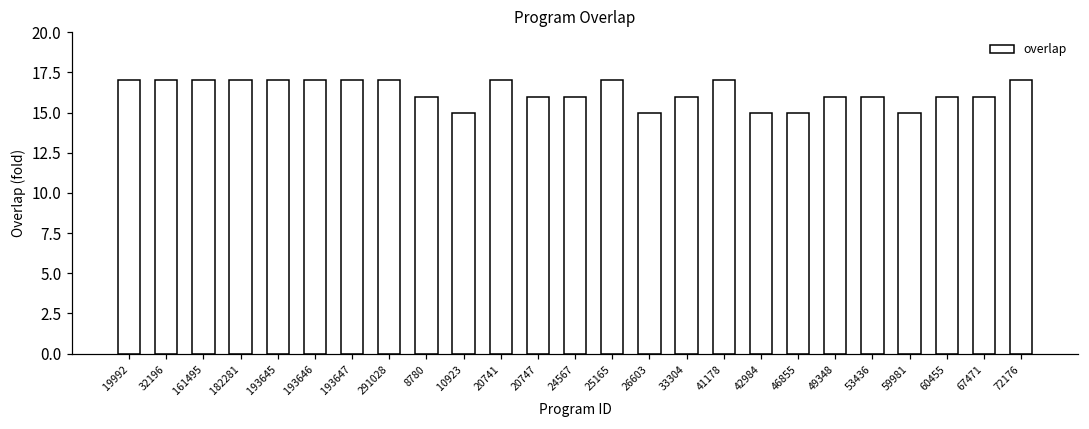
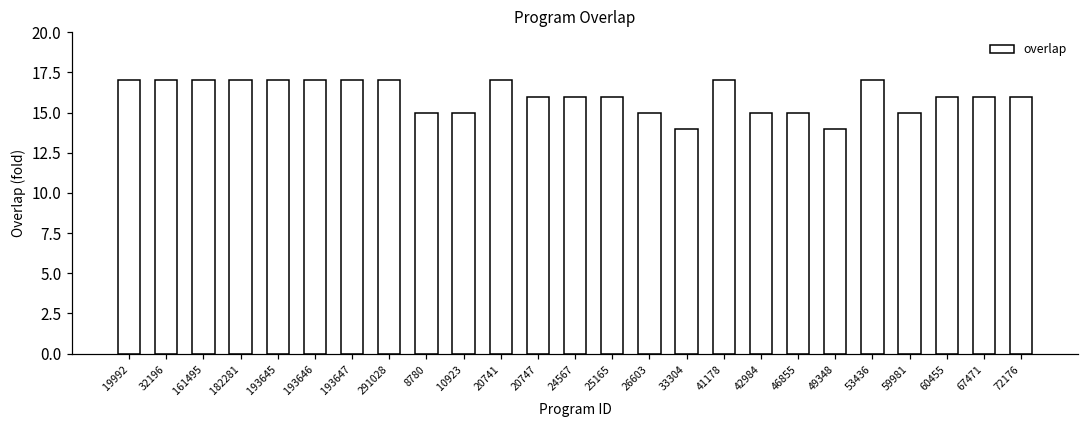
8780: 16 -> 15
25165: 17 -> 16
33304: 16 -> 14
49348: 16 -> 14
53436: 16 -> 17
72176: 17 -> 16
